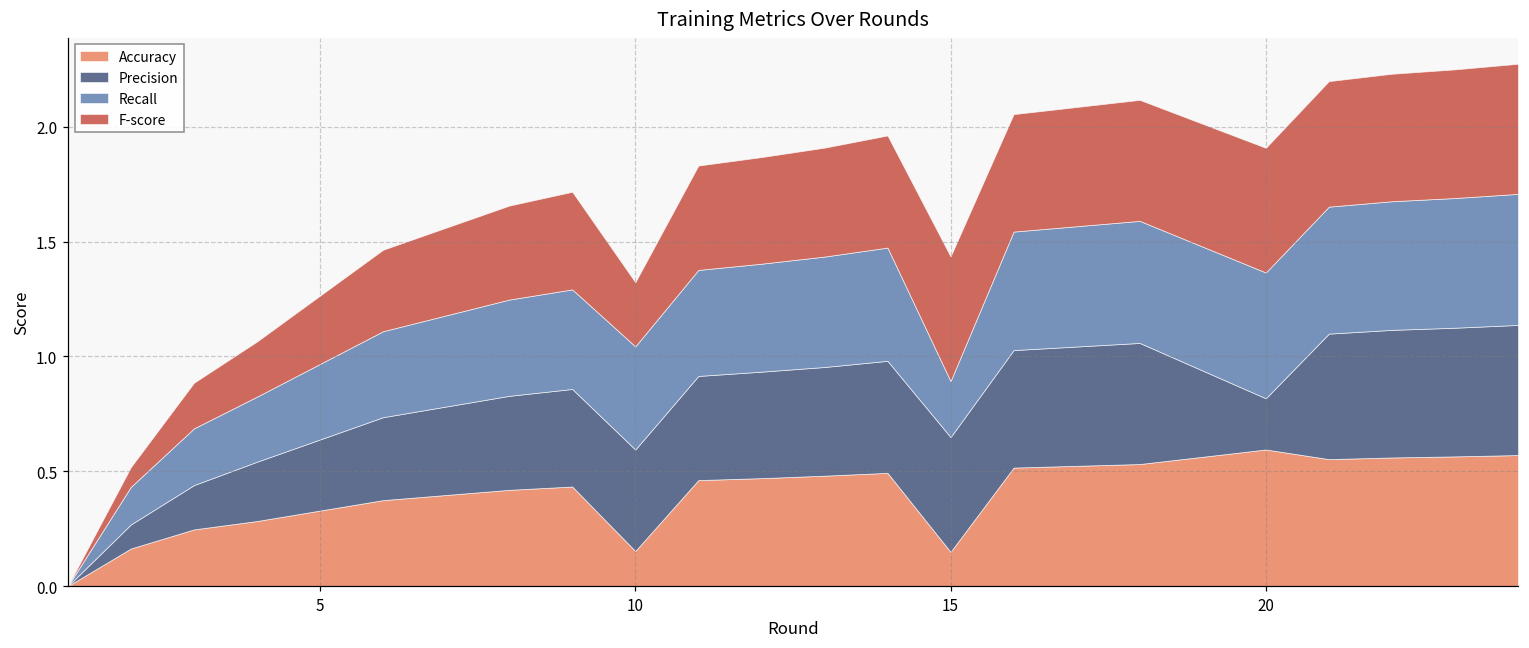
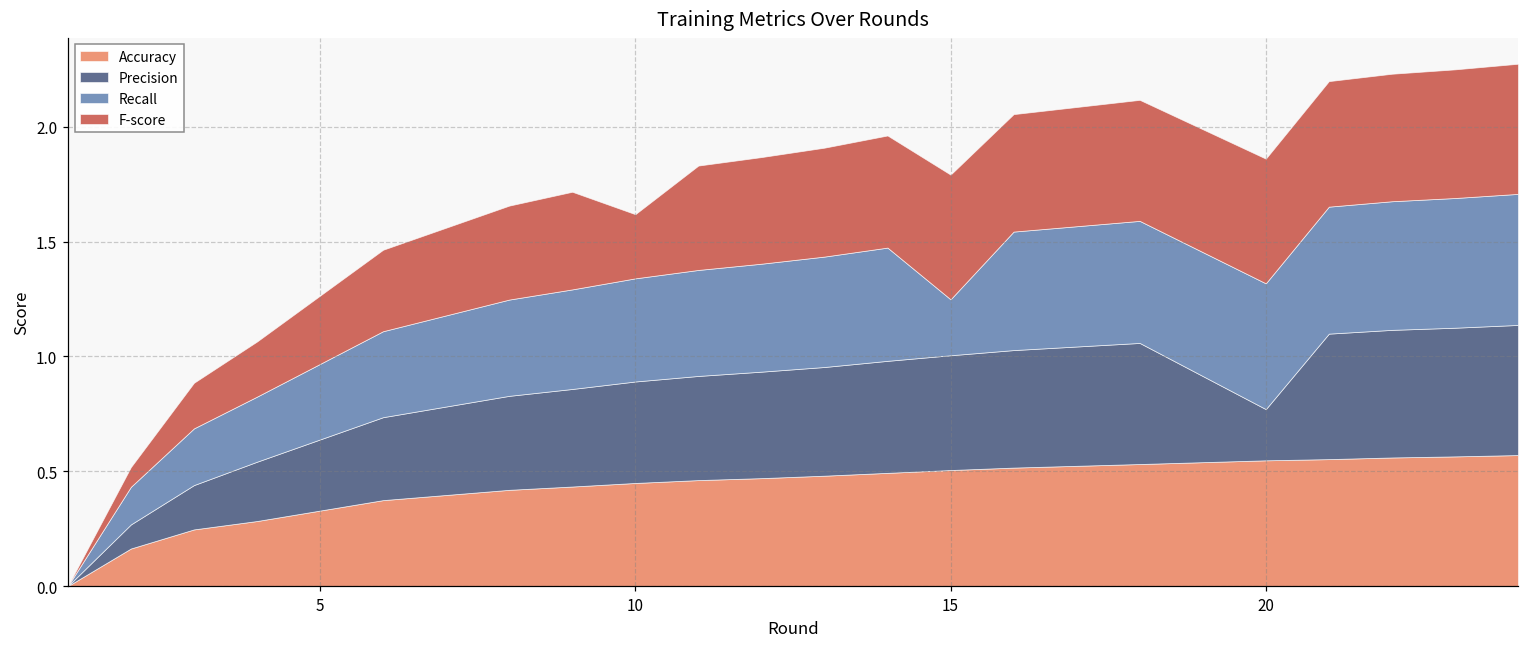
Accuracy, 10: 0.15 -> 0.45
Accuracy, 15: 0.15 -> 0.51
Accuracy, 20: 0.59 -> 0.55
